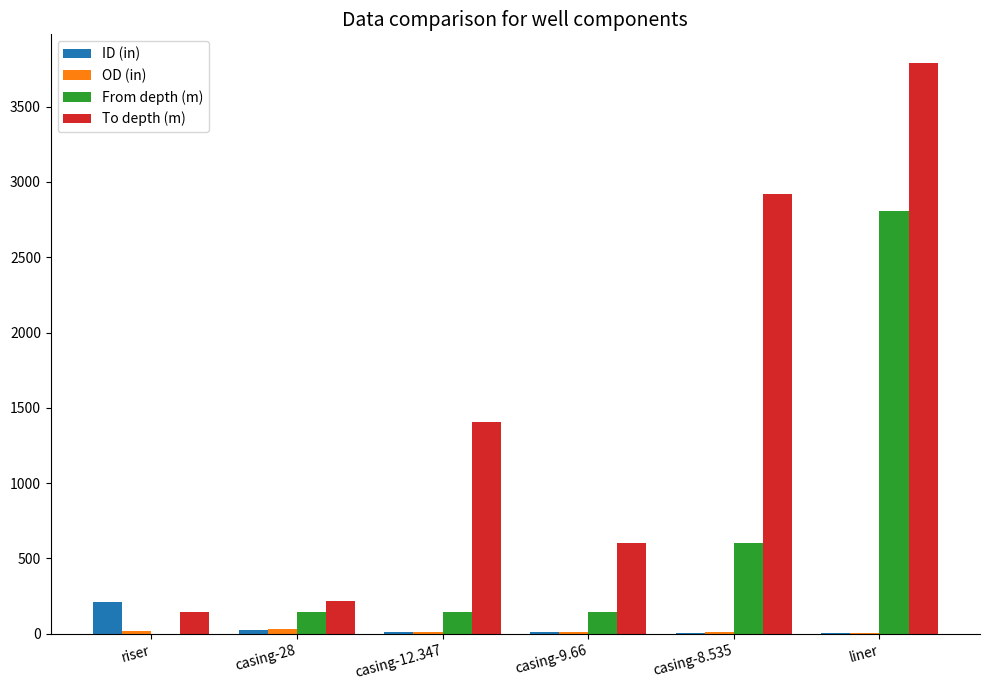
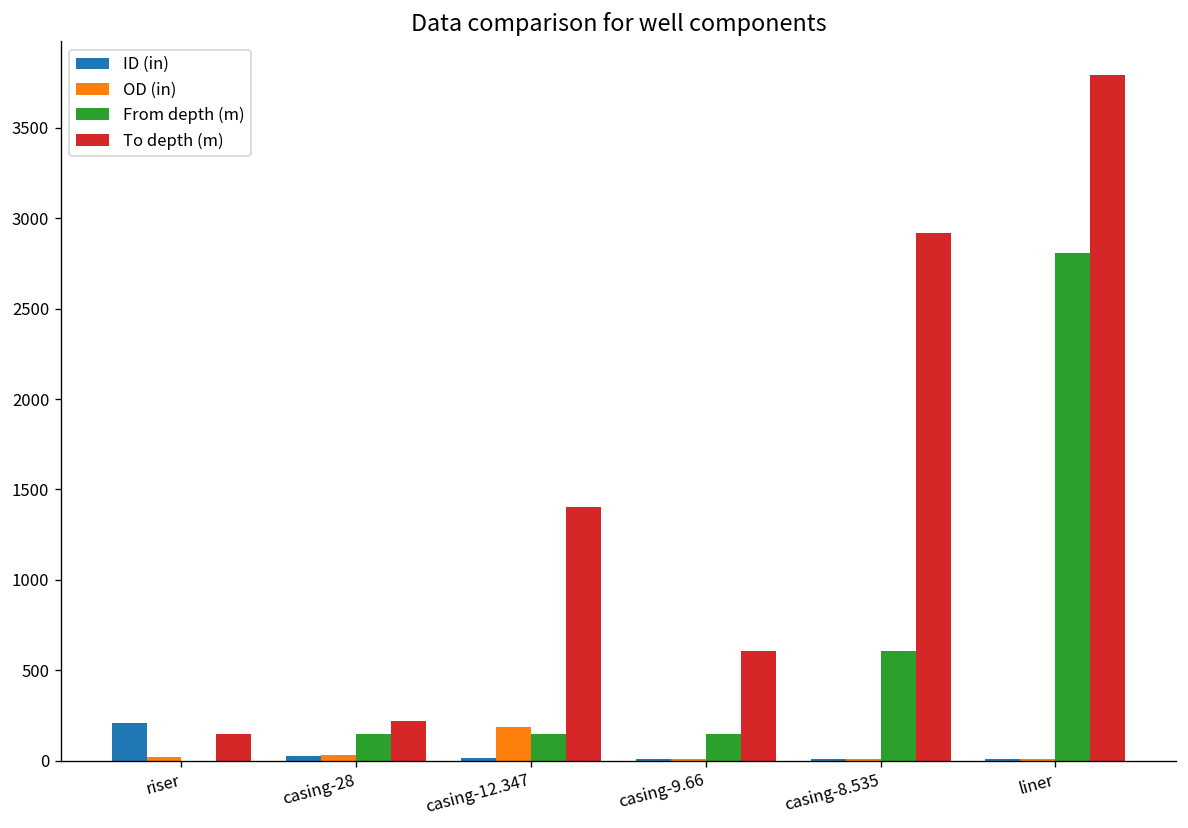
OD (in), casing-12.347: 10 -> 190
